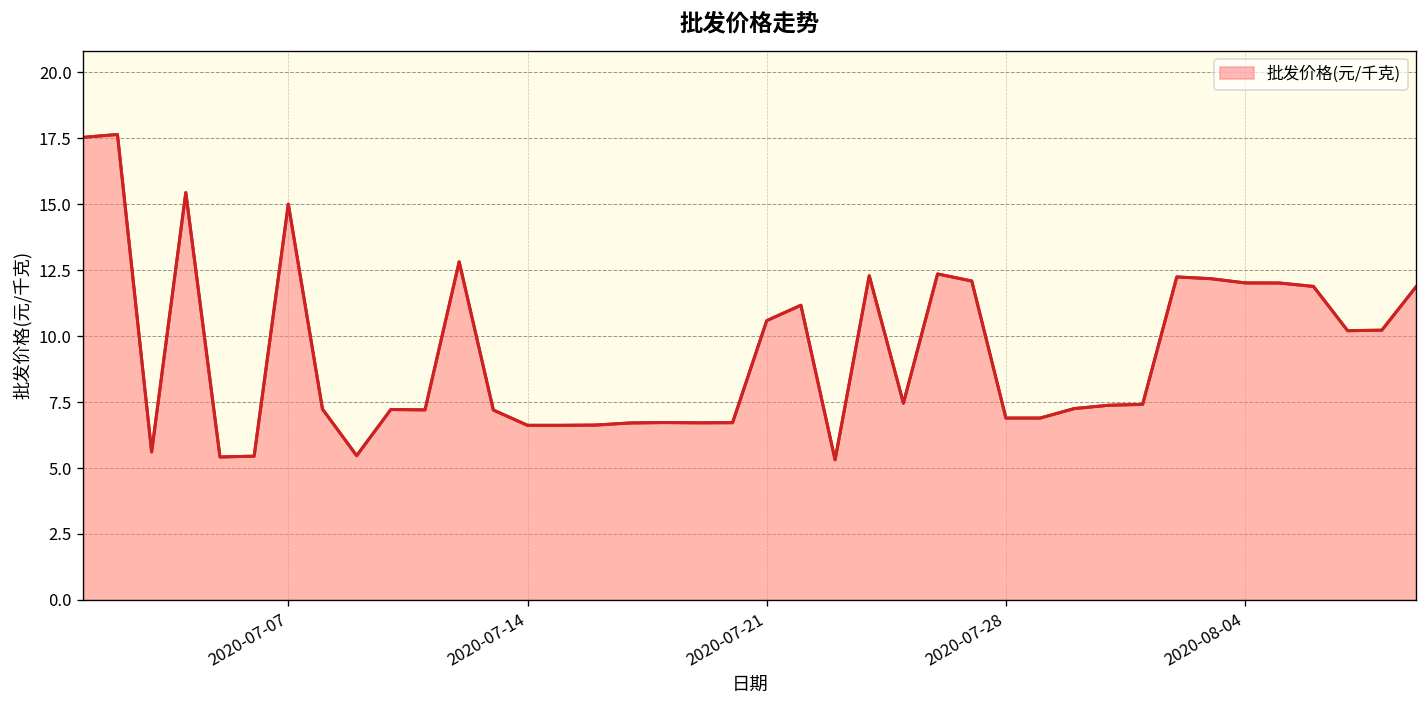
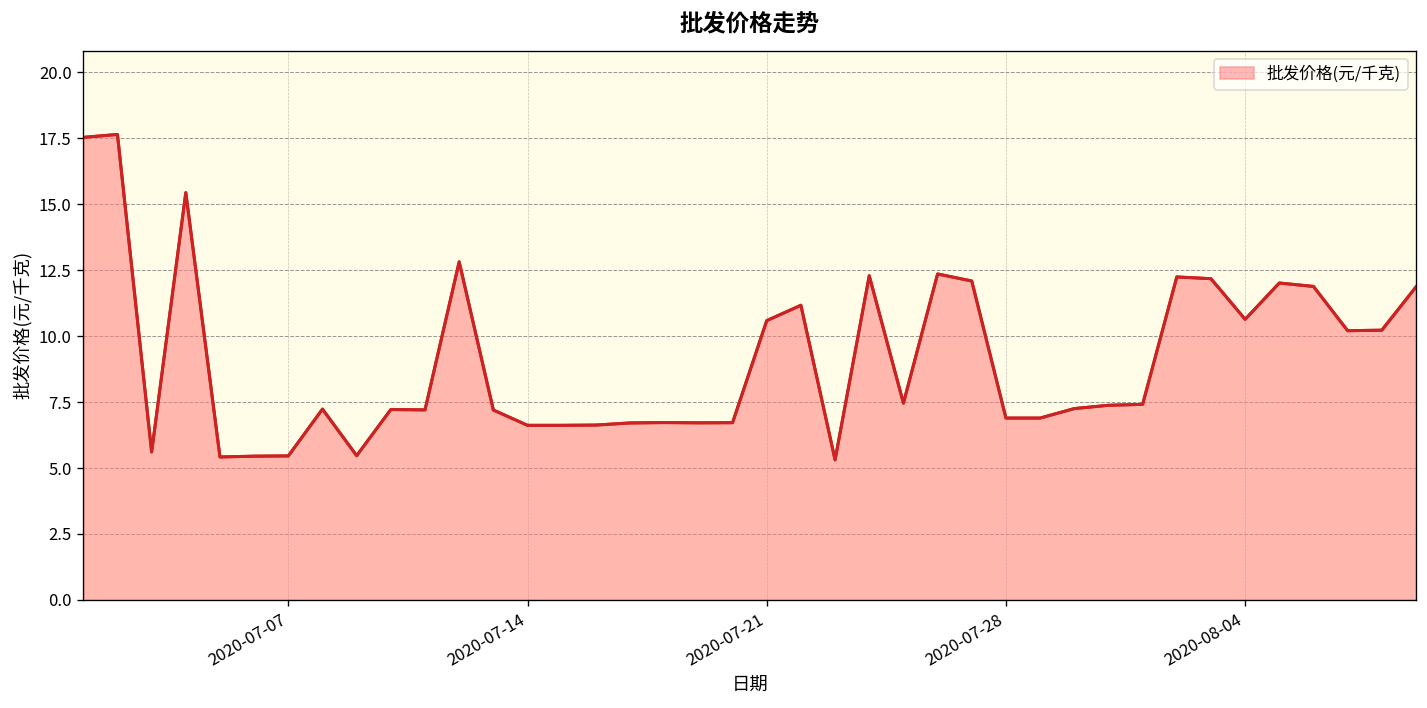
2020-07-07: 15.0 -> 5.5
2020-08-04: 12.0 -> 10.6
